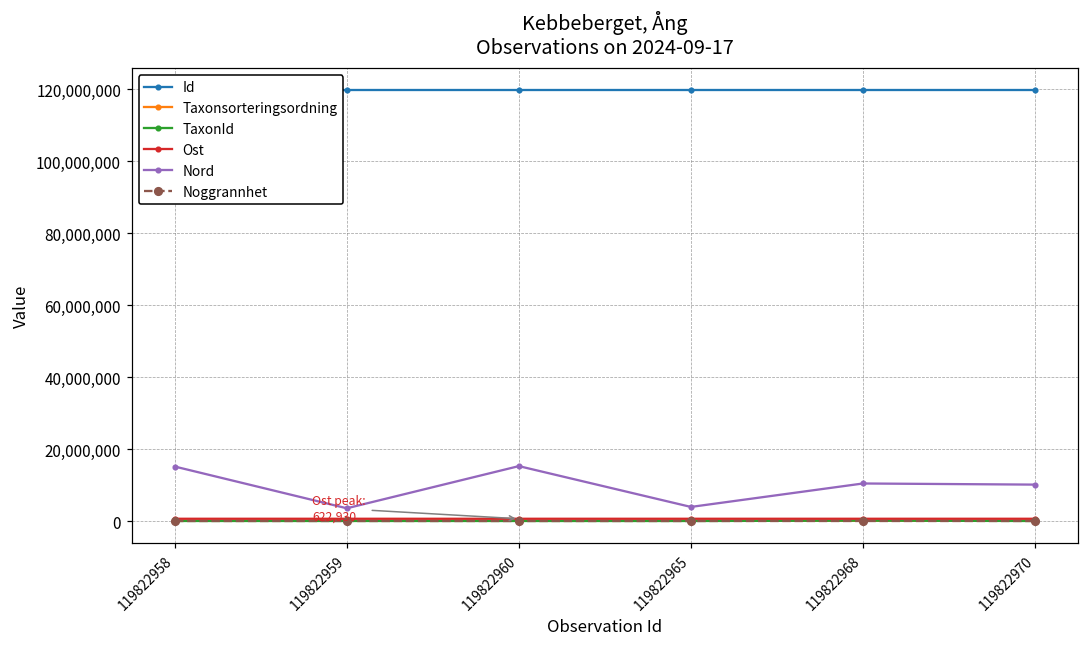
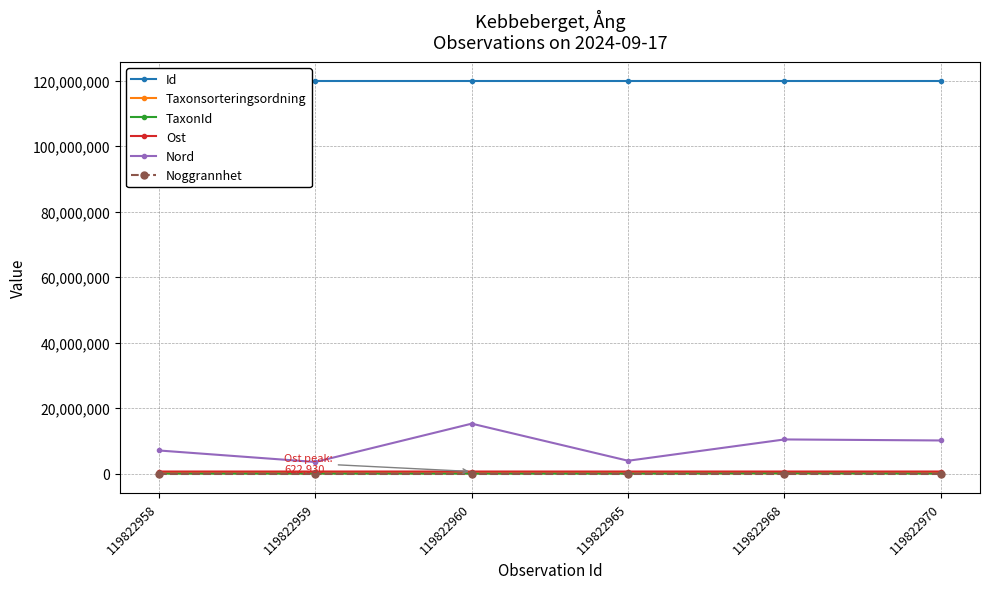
Nord, 119822958: 15,000,000 -> 7,000,000
